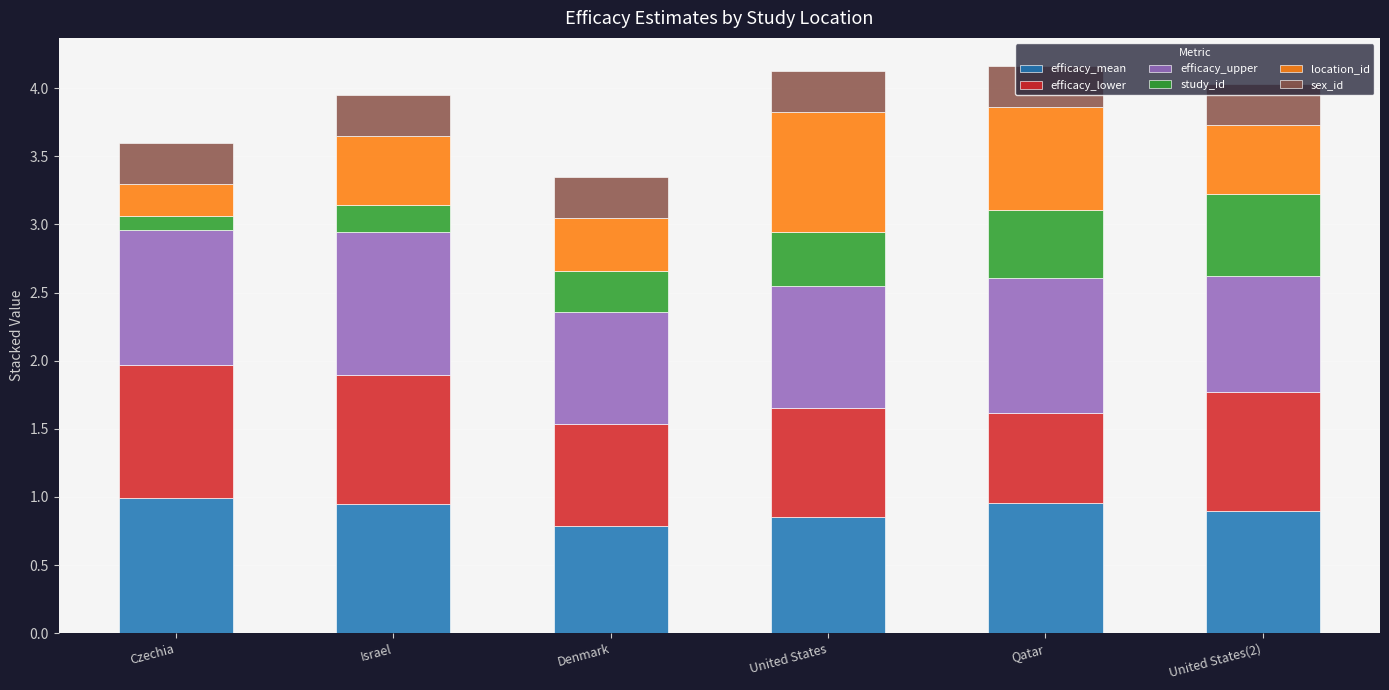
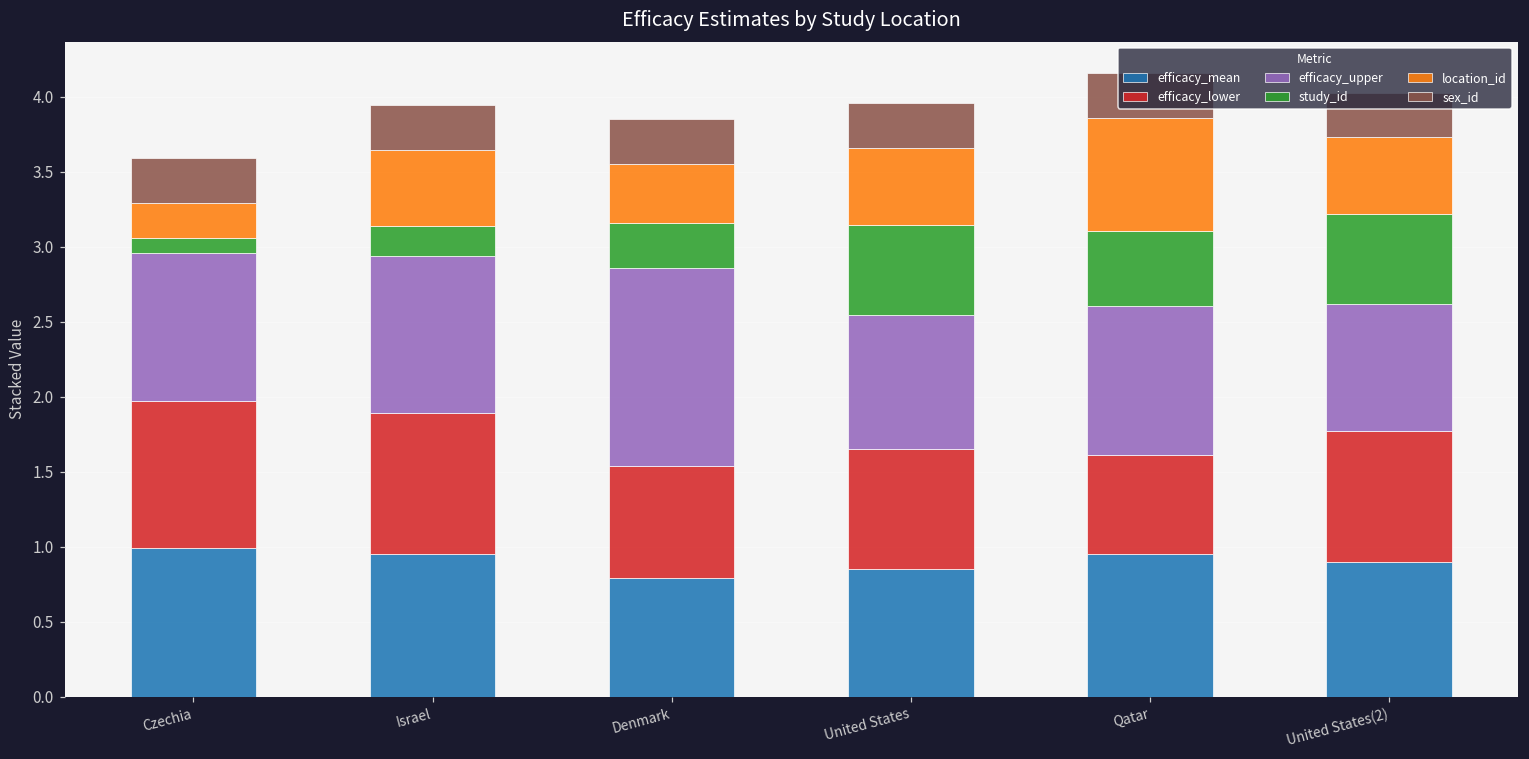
efficacy_upper, Denmark: 0.82 -> 1.33
study_id, United States: 0.40 -> 0.60
location_id, United States: 0.88 -> 0.51
